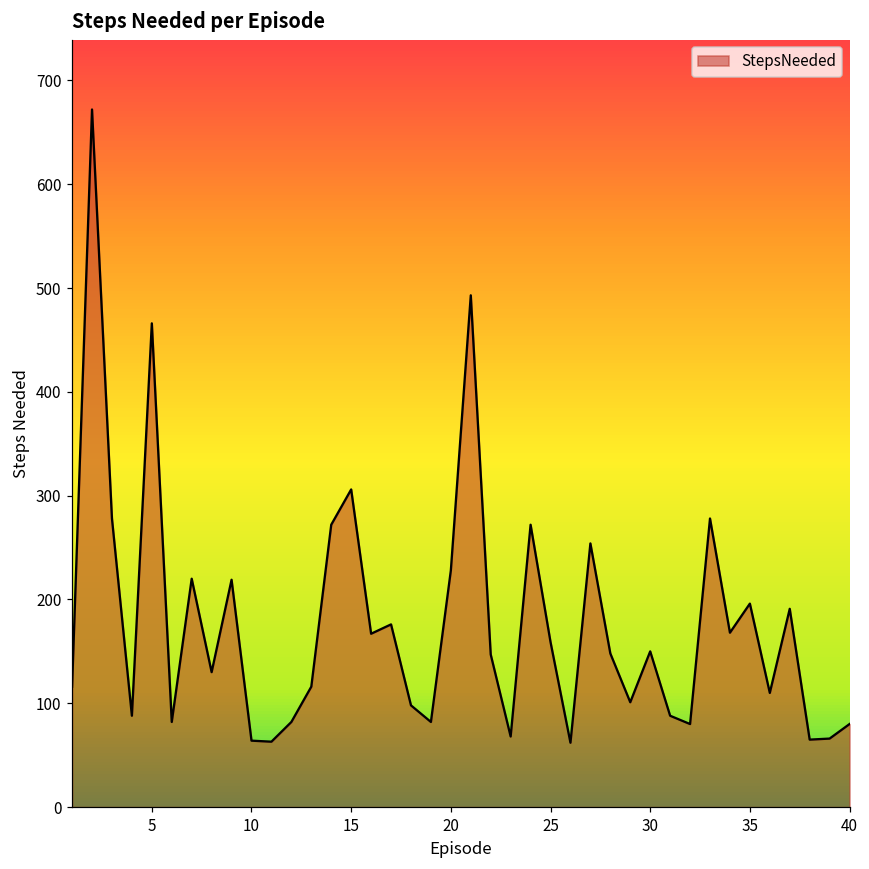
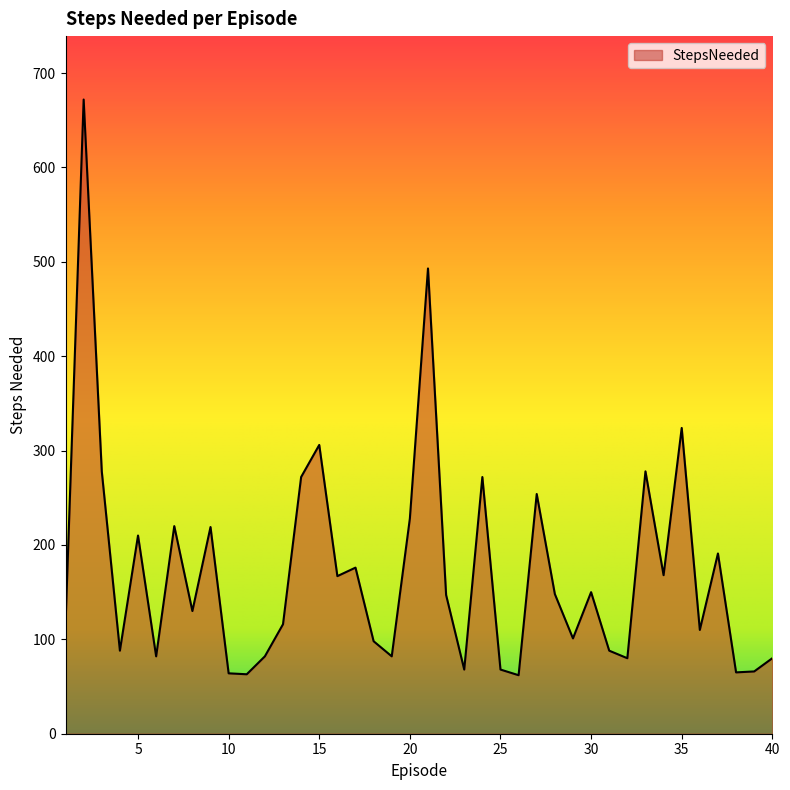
5: 470 -> 210
25: 160 -> 70
35: 200 -> 320
